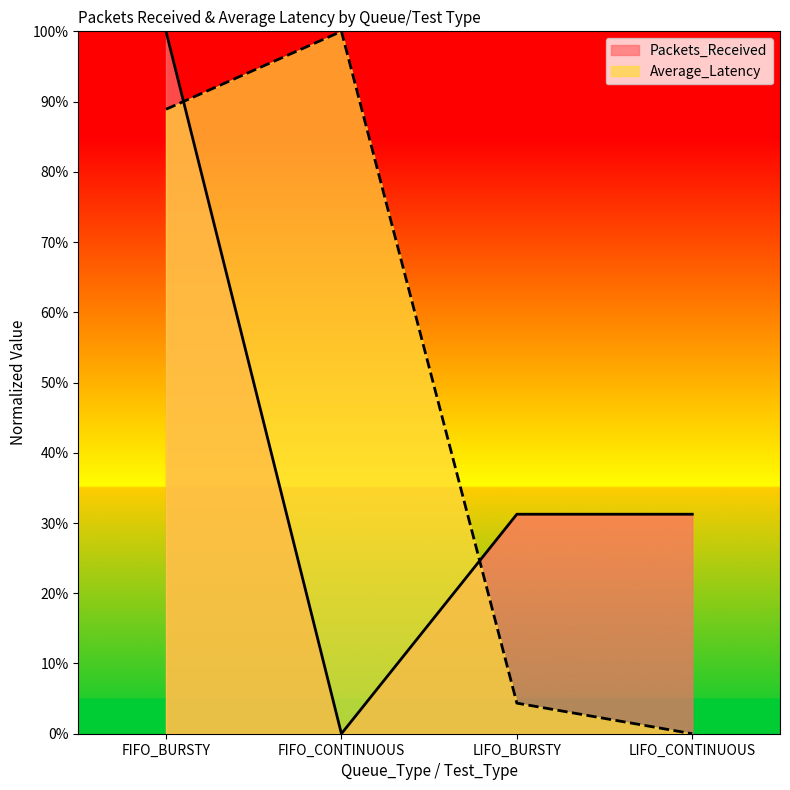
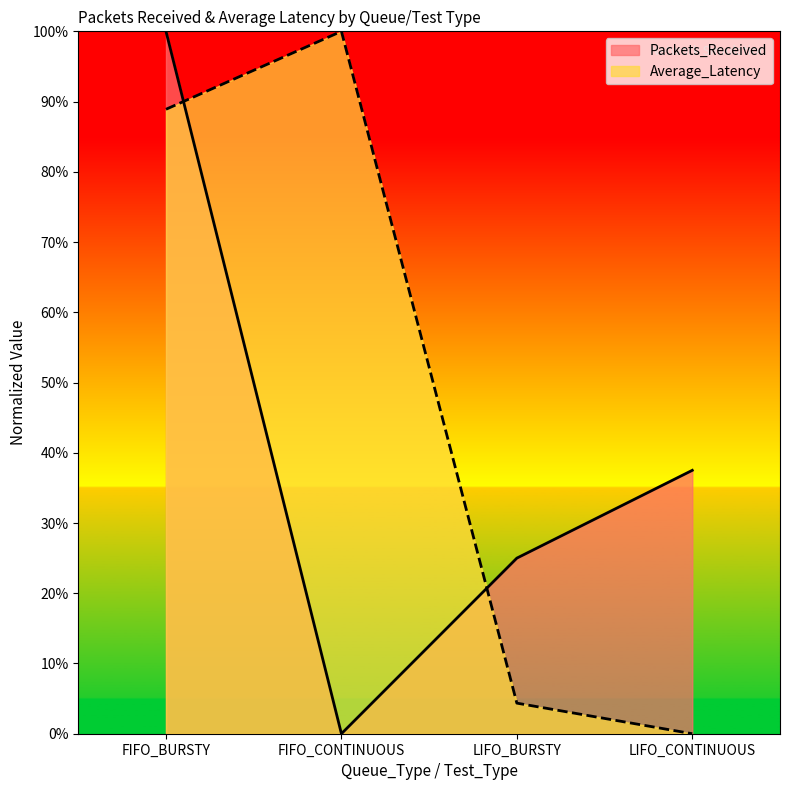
Packets_Received, LIFO_BURSTY: 31% -> 25%
Packets_Received, LIFO_CONTINUOUS: 31% -> 38%
